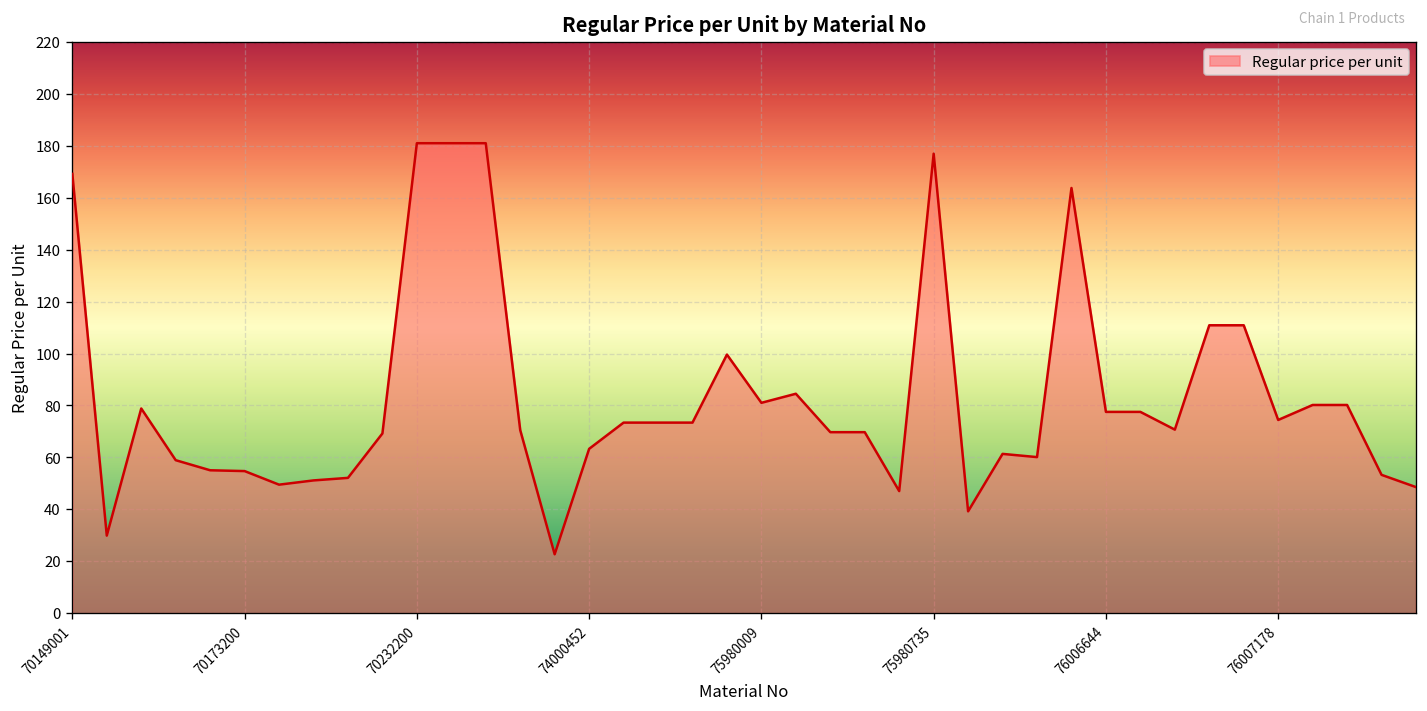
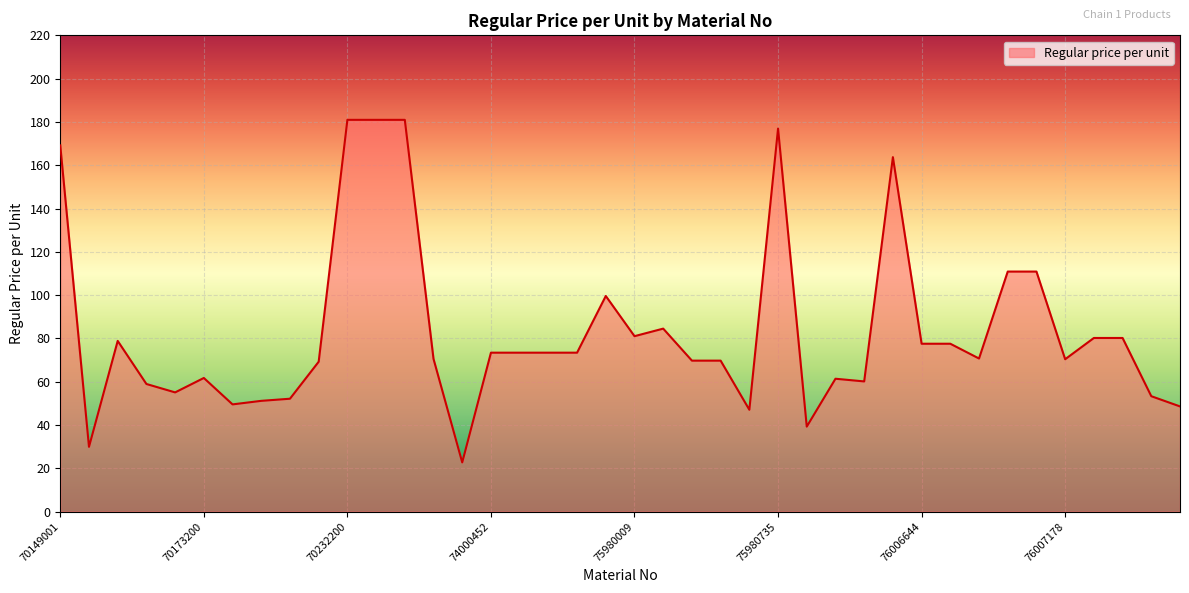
70173200: 55 -> 62
74000452: 63 -> 73
76007178: 74 -> 70
